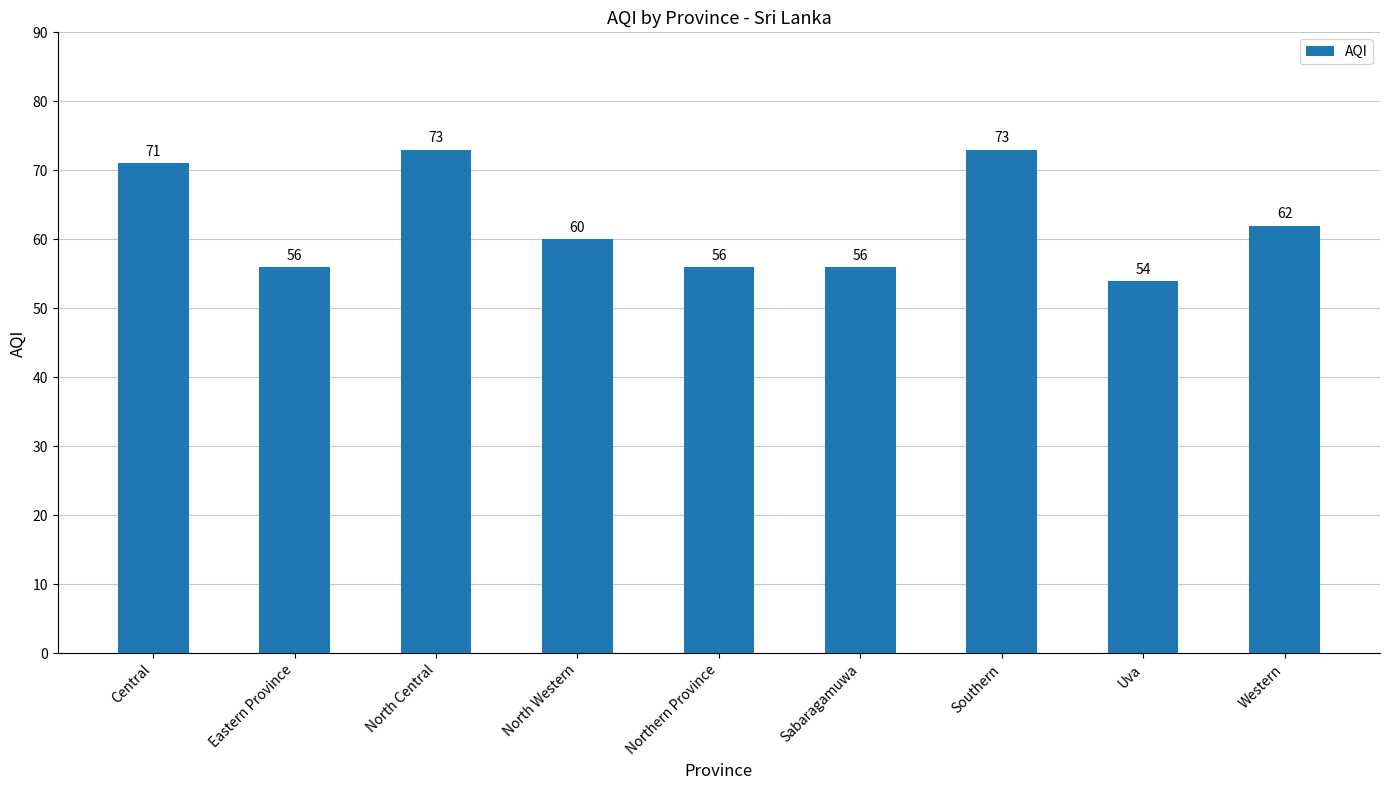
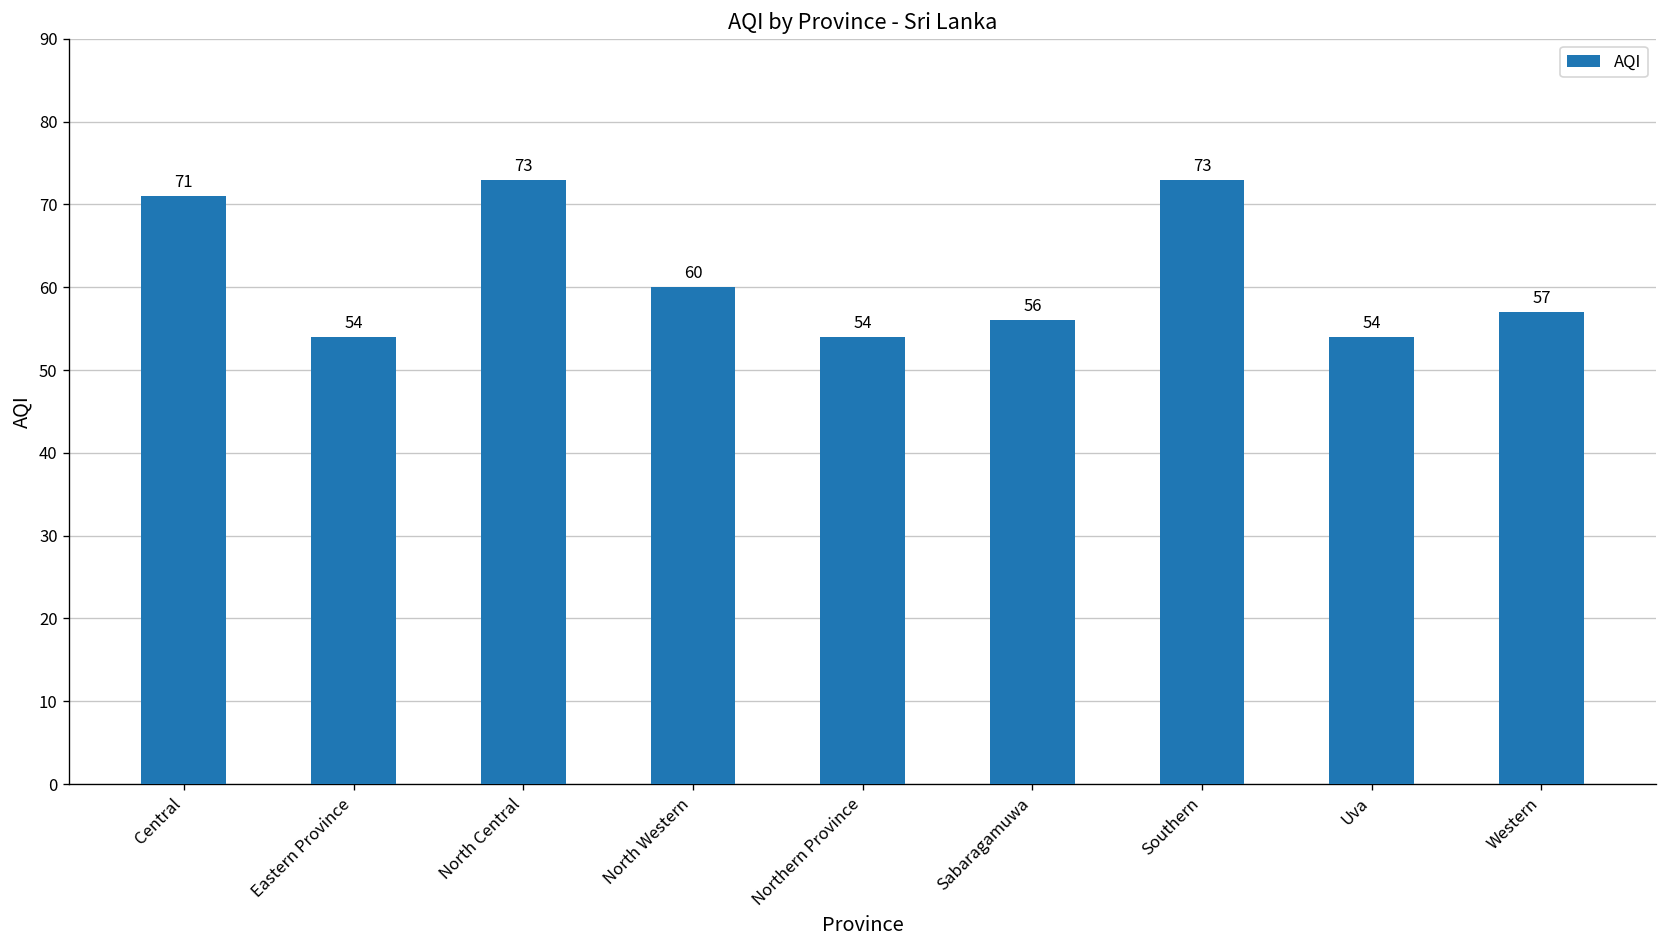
Eastern Province: 56 -> 54
Northern Province: 56 -> 54
Western: 62 -> 57
